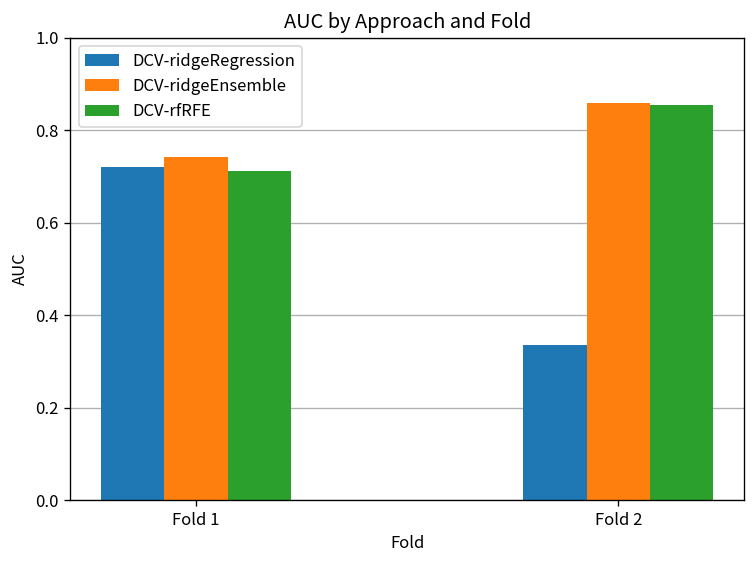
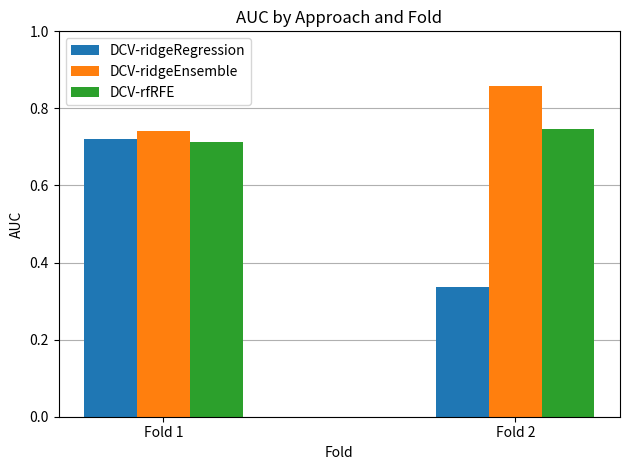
DCV-rfRFE, Fold 2: 0.85 -> 0.75
